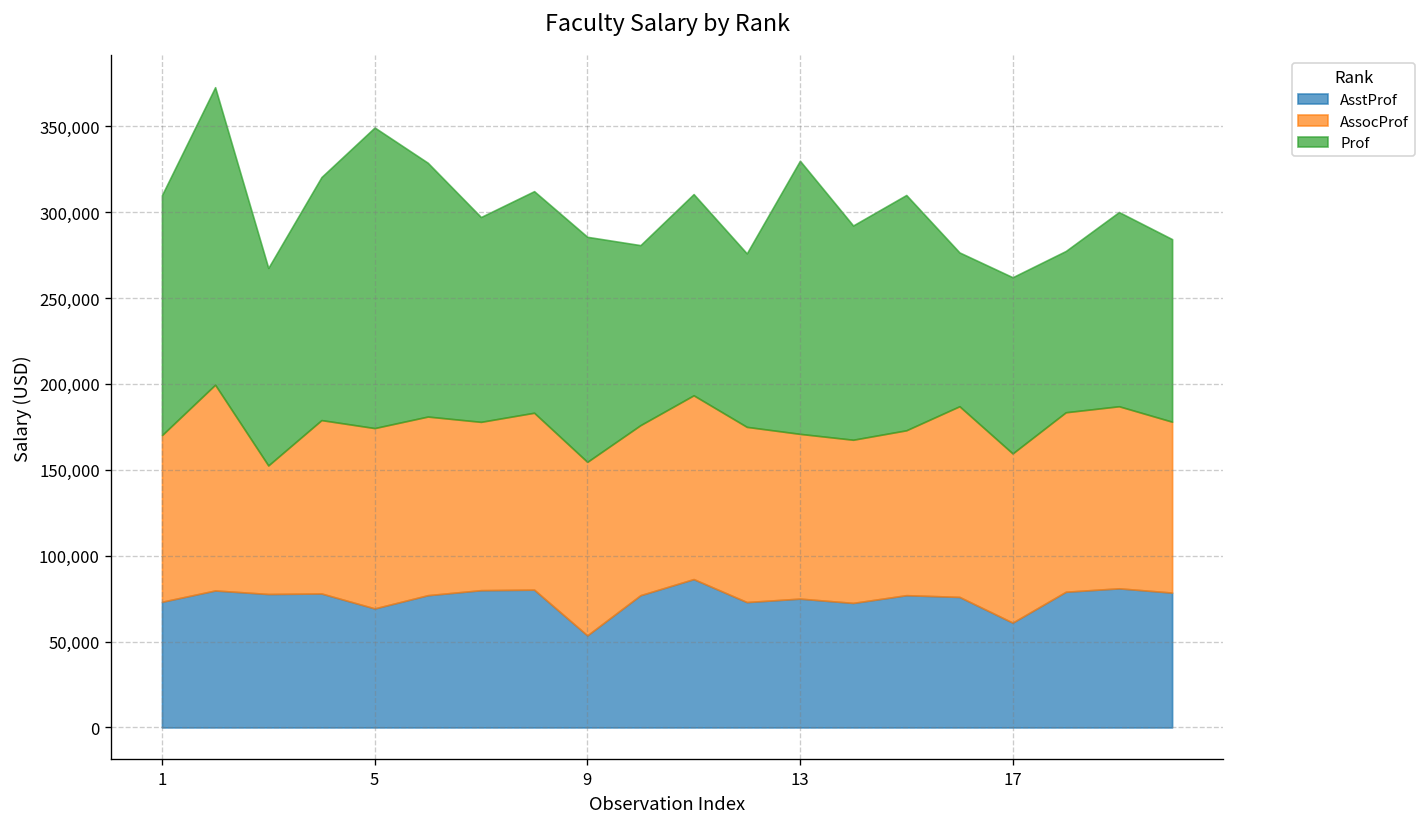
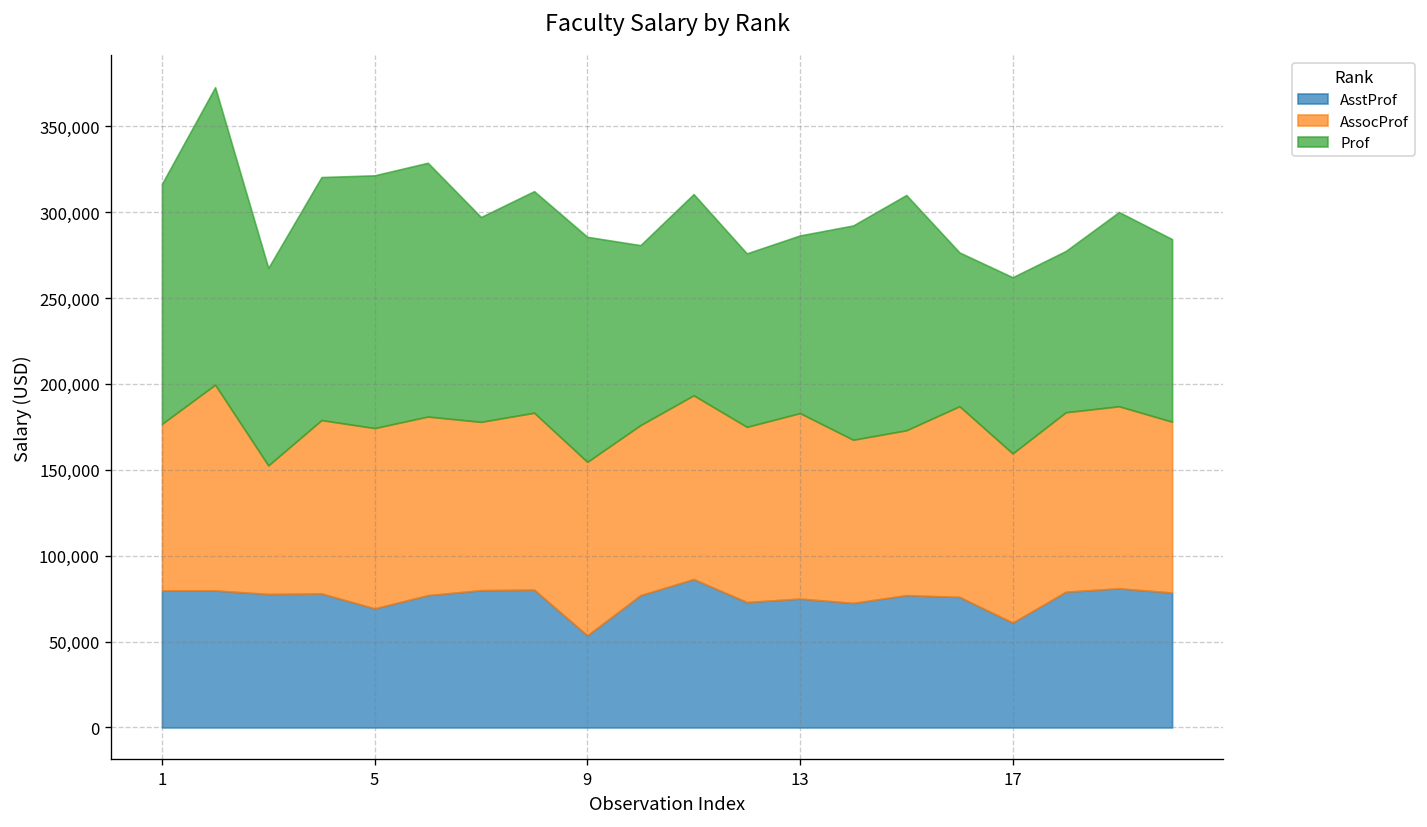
AsstProf, 1: 73,000 -> 80,000
Prof, 5: 175,000 -> 147,000
AssocProf, 13: 96,000 -> 108,000
Prof, 13: 159,000 -> 103,000
